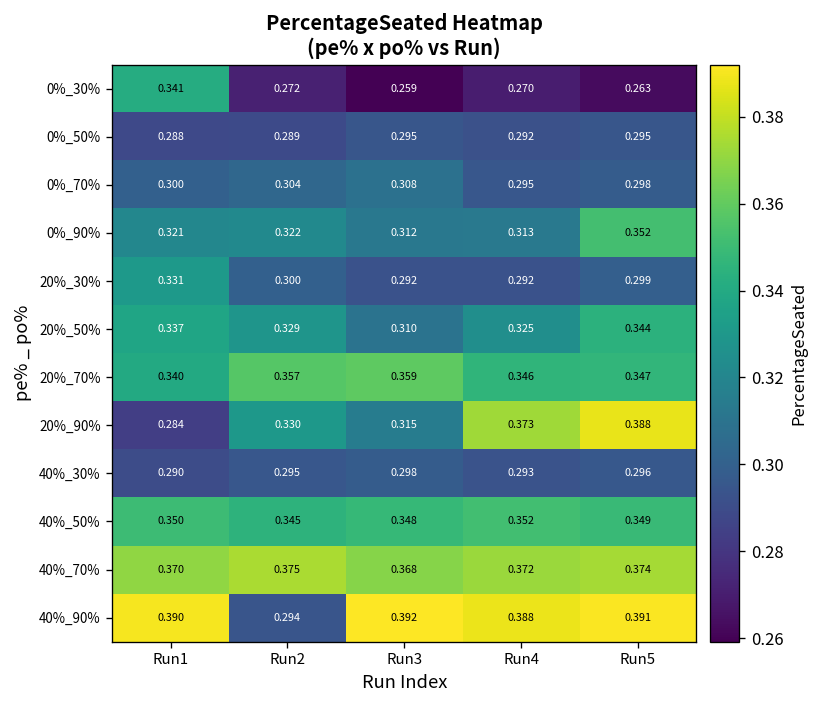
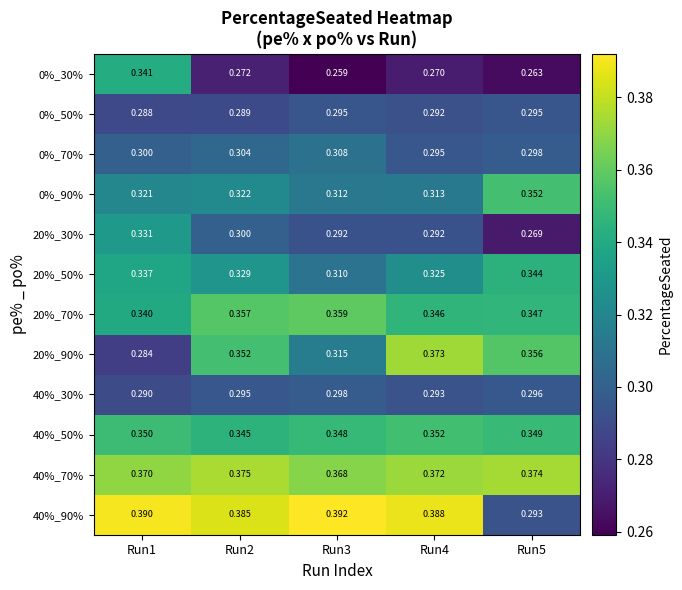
20%_30%, Run5: 0.299 -> 0.269
20%_90%, Run2: 0.330 -> 0.352
20%_90%, Run5: 0.388 -> 0.356
40%_90%, Run2: 0.294 -> 0.385
40%_90%, Run5: 0.391 -> 0.293
